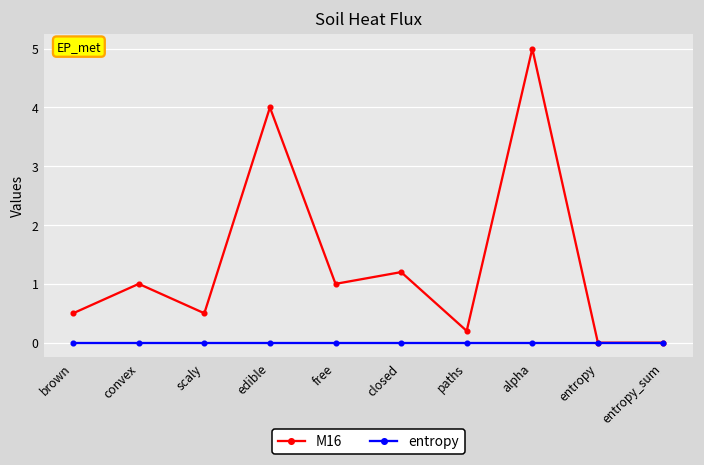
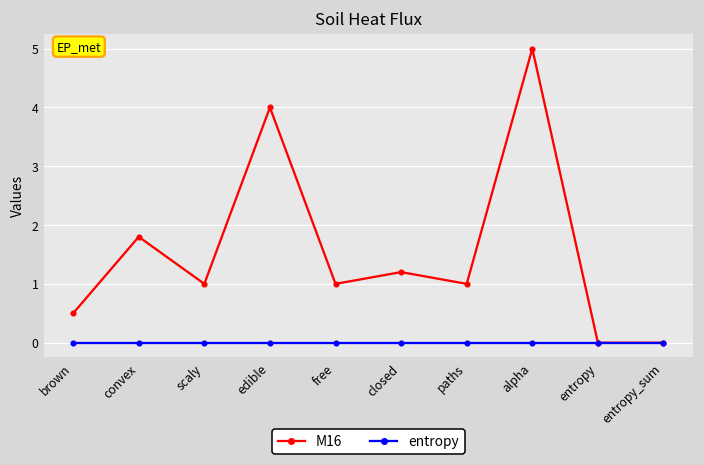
M16, convex: 1.0 -> 1.8
M16, scaly: 0.5 -> 1.0
M16, paths: 0.2 -> 1.0
